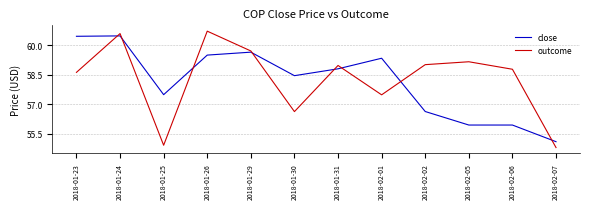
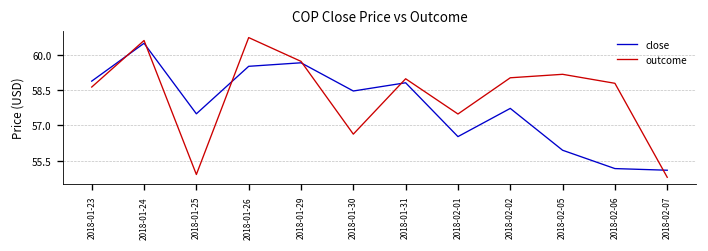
close, 2018-01-23: 60.5 -> 58.9
close, 2018-02-01: 59.4 -> 56.5
close, 2018-02-02: 56.6 -> 57.7
close, 2018-02-06: 55.9 -> 55.2
